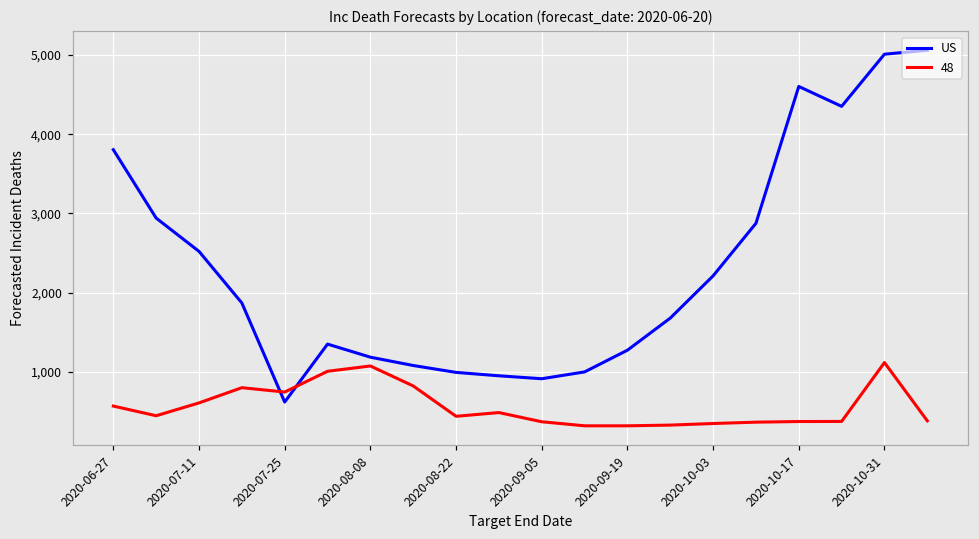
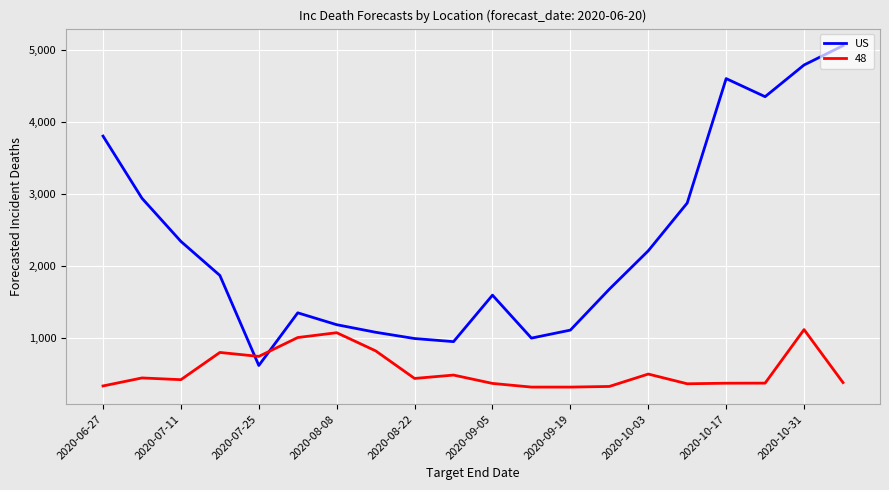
48, 2020-06-27: 600 -> 300
US, 2020-07-11: 2,500 -> 2,300
48, 2020-07-11: 600 -> 400
US, 2020-09-05: 900 -> 1,600
US, 2020-09-19: 1,300 -> 1,100
48, 2020-10-03: 400 -> 500
US, 2020-10-31: 5,000 -> 4,800
